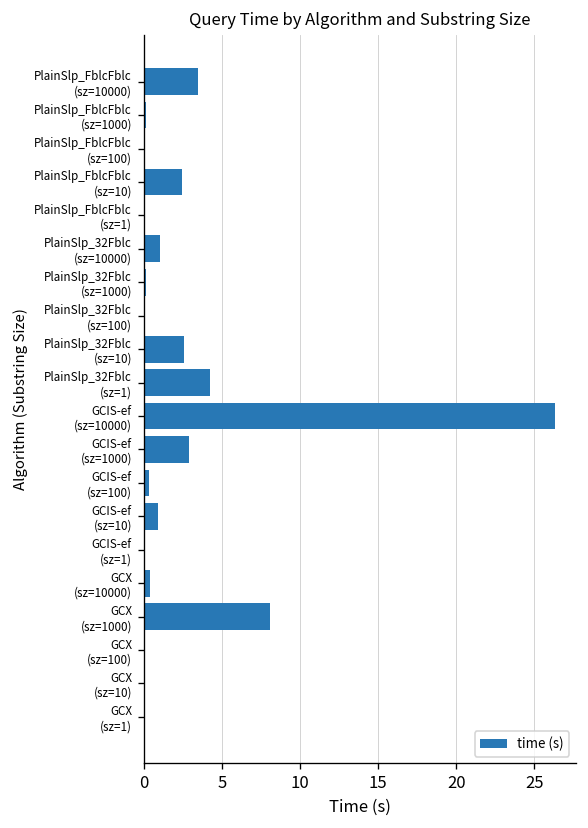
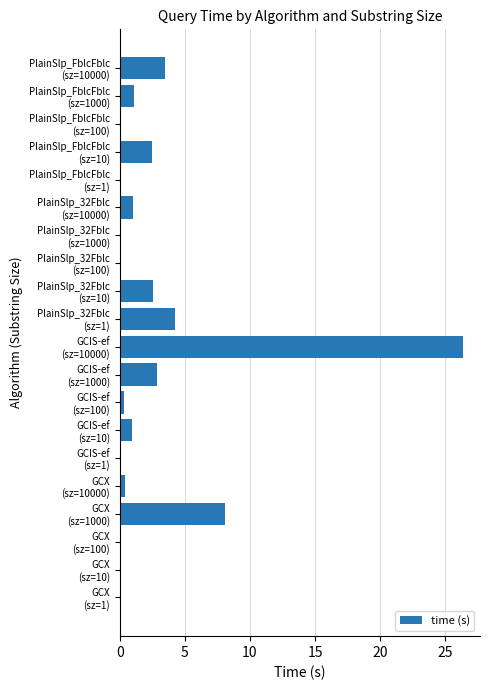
PlainSlp_FblcFblc (sz=1000): 0.2 -> 1.1
